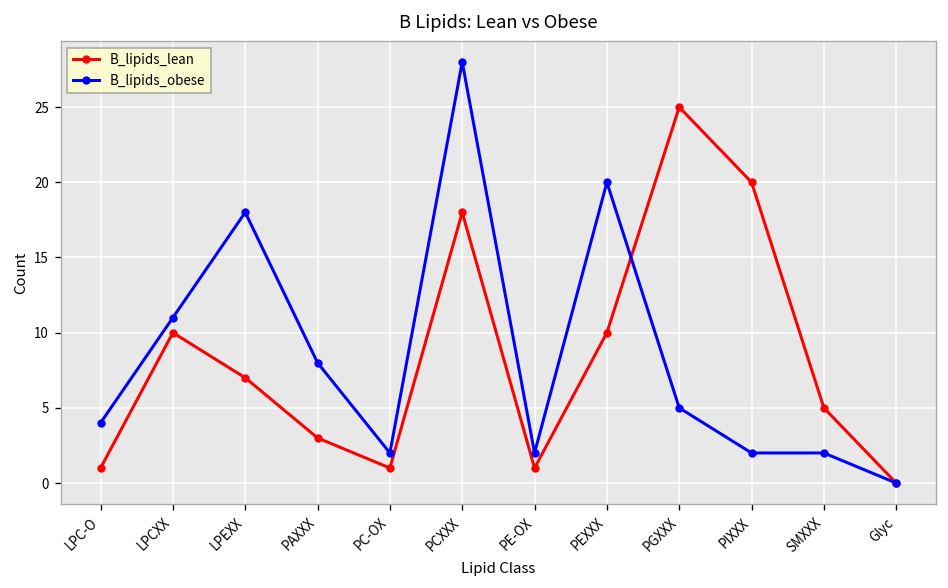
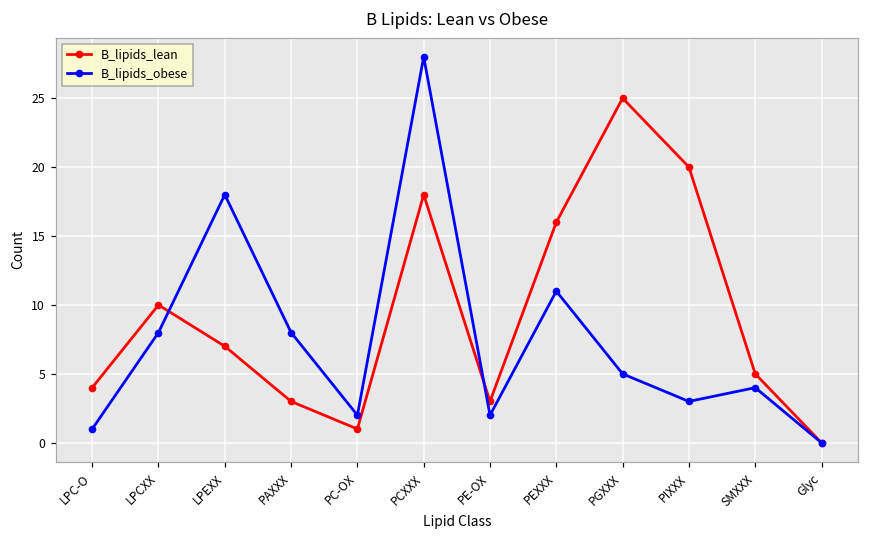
B_lipids_lean, LPC-O: 1 -> 4
B_lipids_obese, LPC-O: 4 -> 1
B_lipids_obese, LPCXX: 11 -> 8
B_lipids_lean, PE-OX: 1 -> 3
B_lipids_lean, PEXXX: 10 -> 16
B_lipids_obese, PEXXX: 20 -> 11
B_lipids_obese, PIXXX: 2 -> 3
B_lipids_obese, SMXXX: 2 -> 4
